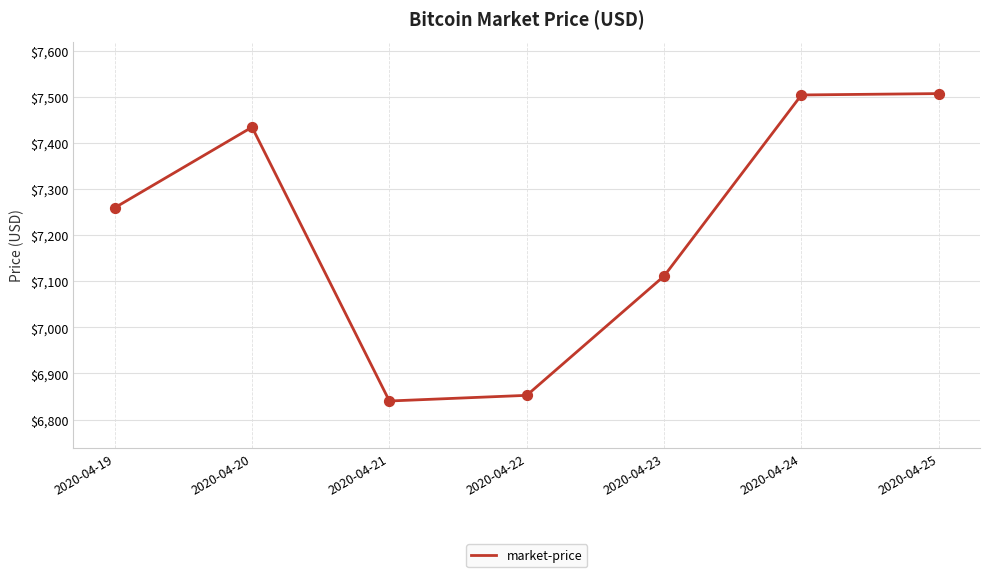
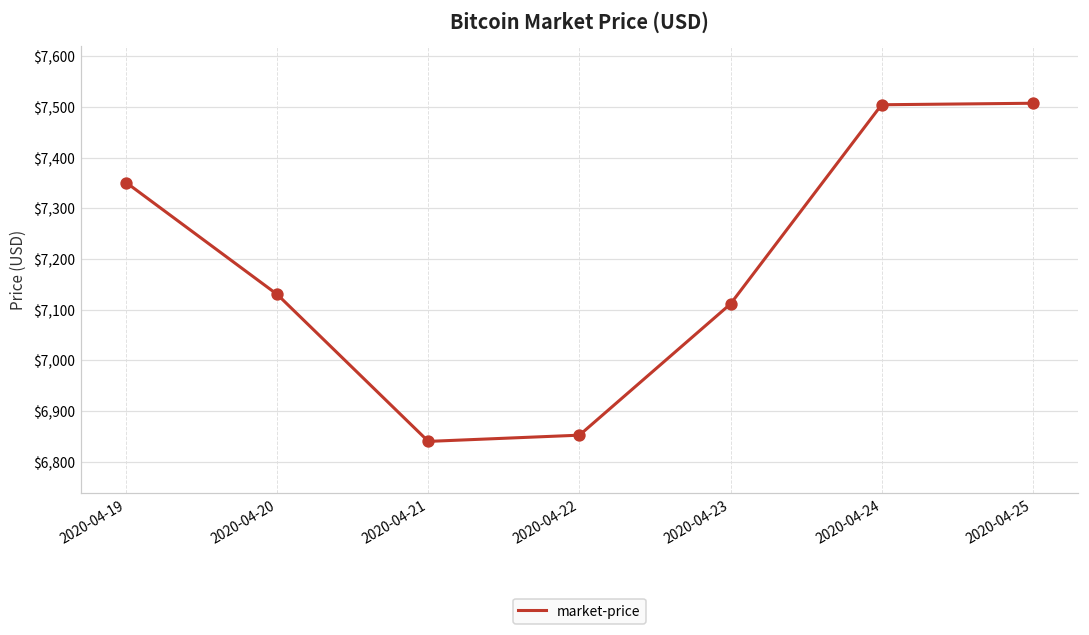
2020-04-19: $7,260 -> $7,350
2020-04-20: $7,430 -> $7,130
